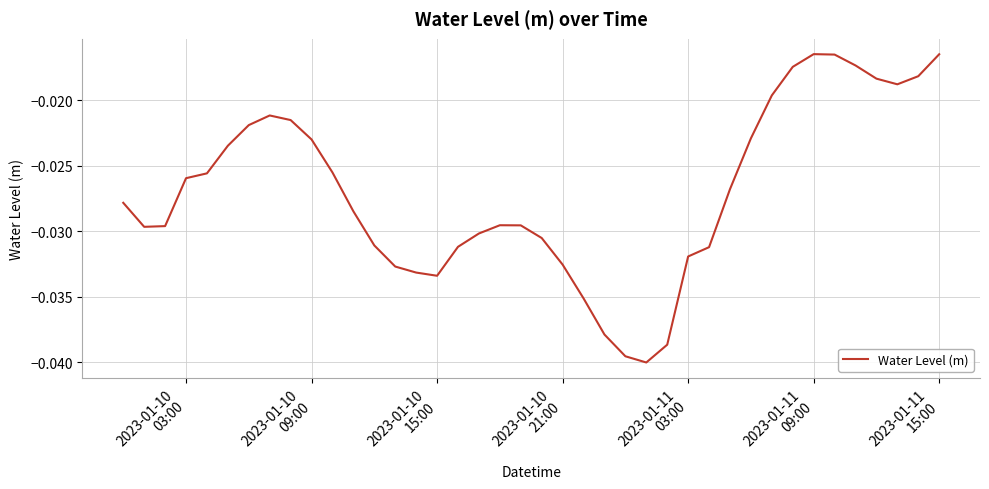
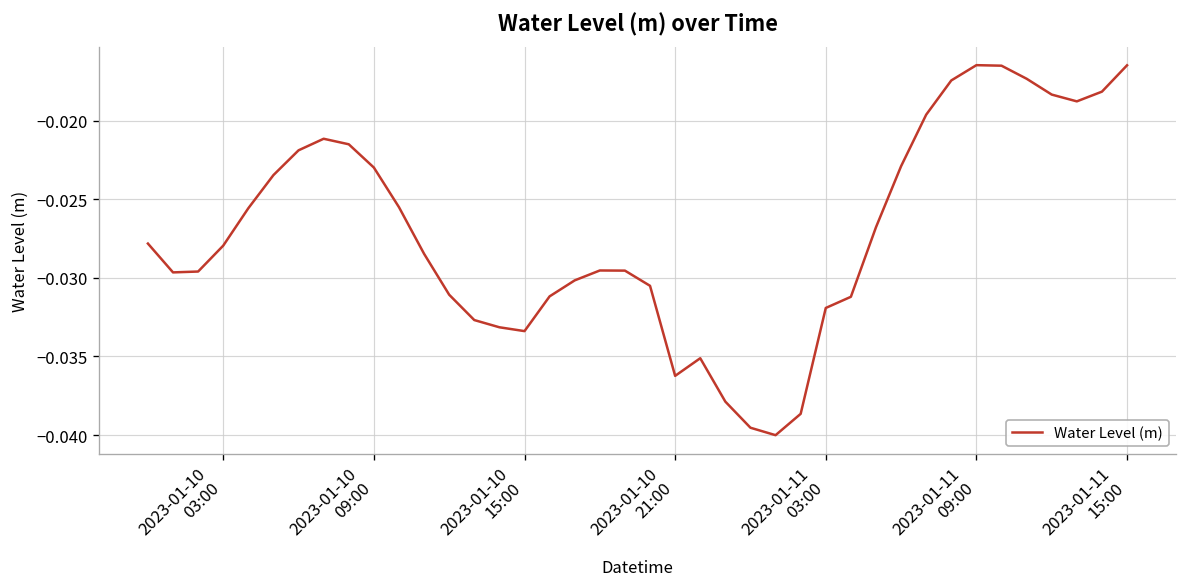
2023-01-10 03:00: -0.0259 -> -0.0280
2023-01-10 21:00: -0.0325 -> -0.0362
